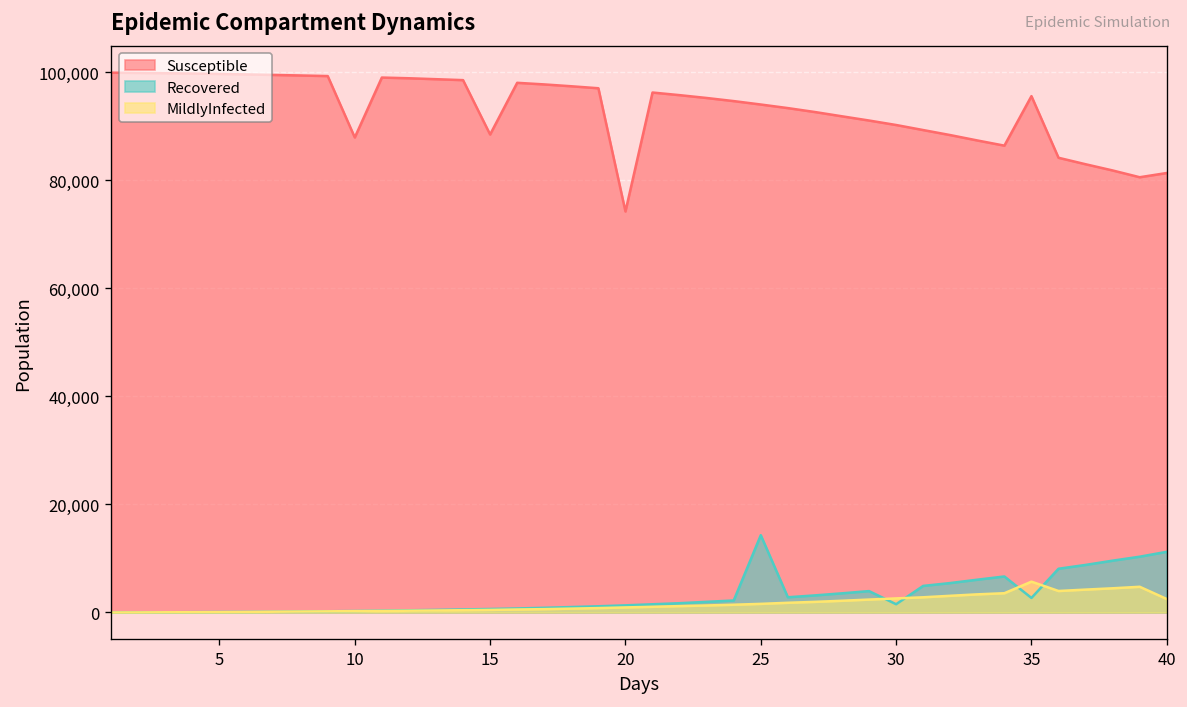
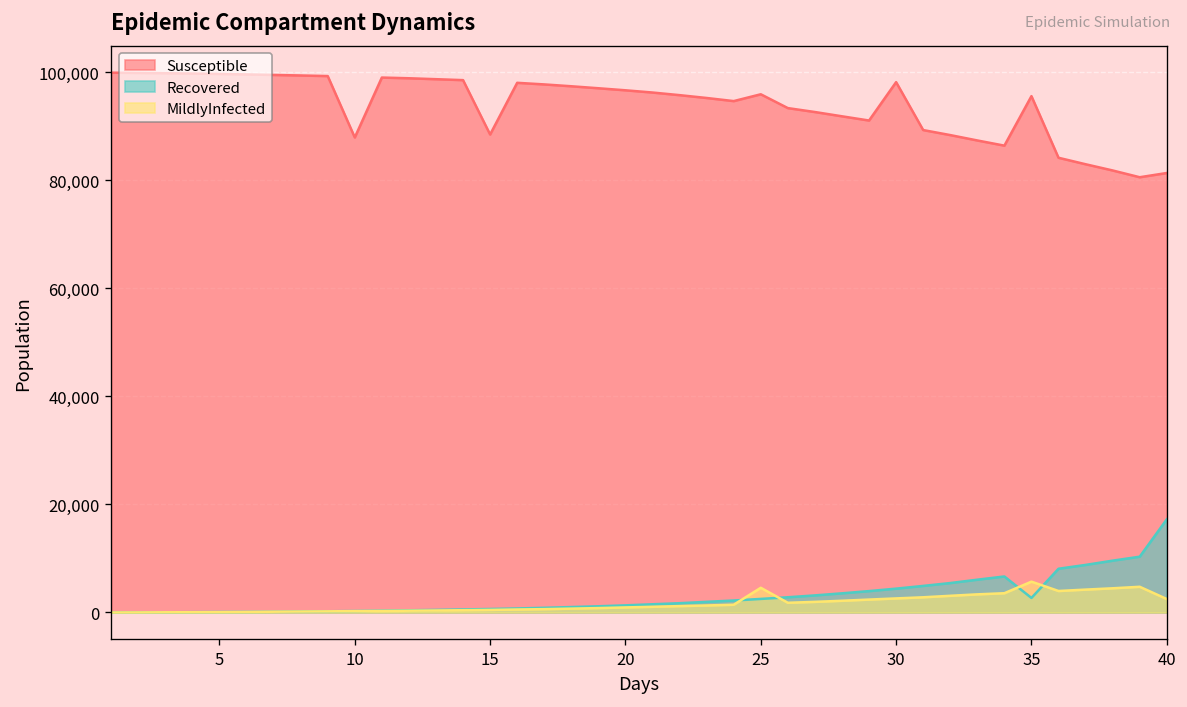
Susceptible, 20: 74,000 -> 97,000
Susceptible, 25: 94,000 -> 96,000
Recovered, 25: 14,000 -> 3,000
MildlyInfected, 25: 2,000 -> 5,000
Susceptible, 30: 90,000 -> 98,000
Recovered, 30: 2,000 -> 4,000
Recovered, 40: 11,000 -> 17,000
